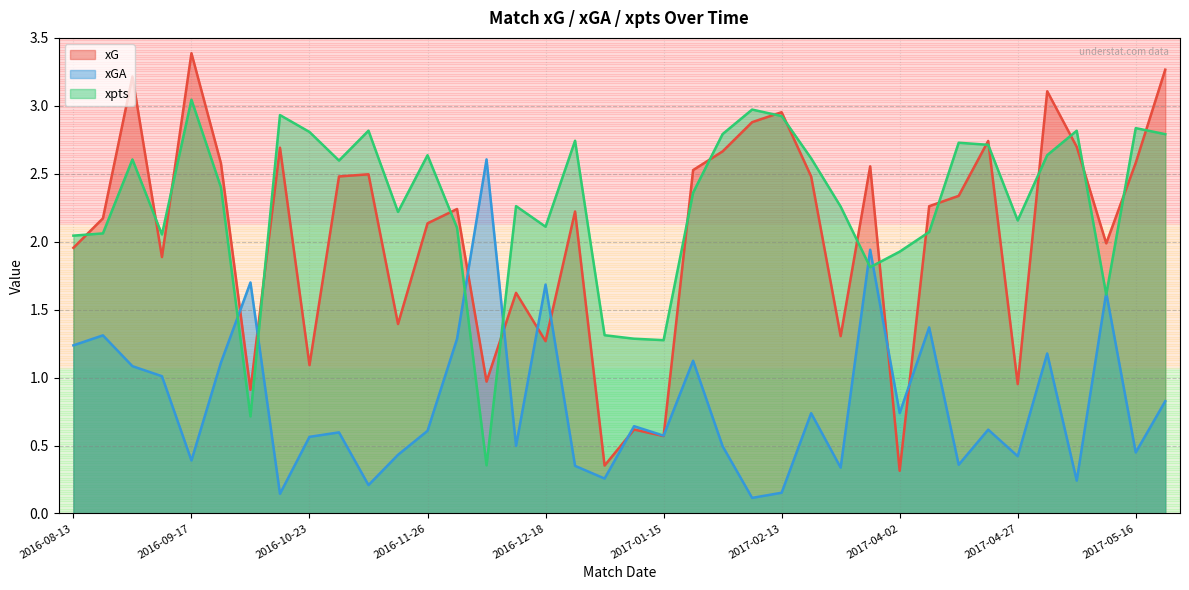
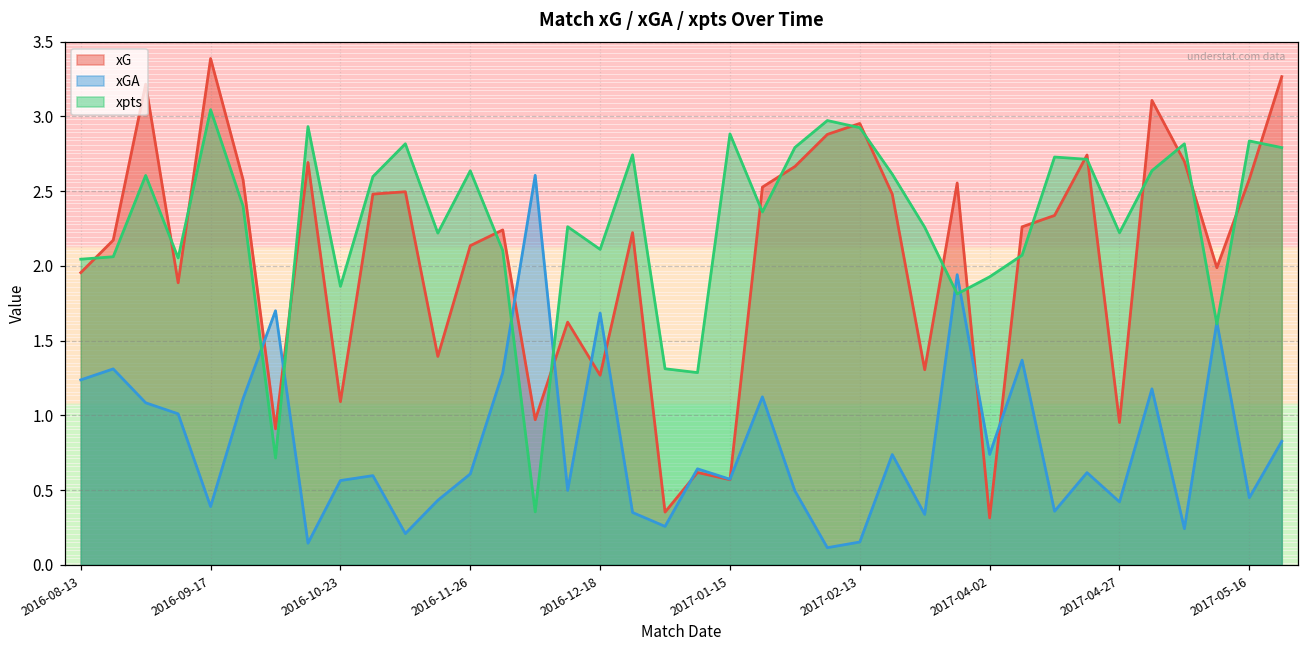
xpts, 2016-10-23: 2.81 -> 1.86
xpts, 2017-01-15: 1.28 -> 2.88
xpts, 2017-04-27: 2.16 -> 2.22
